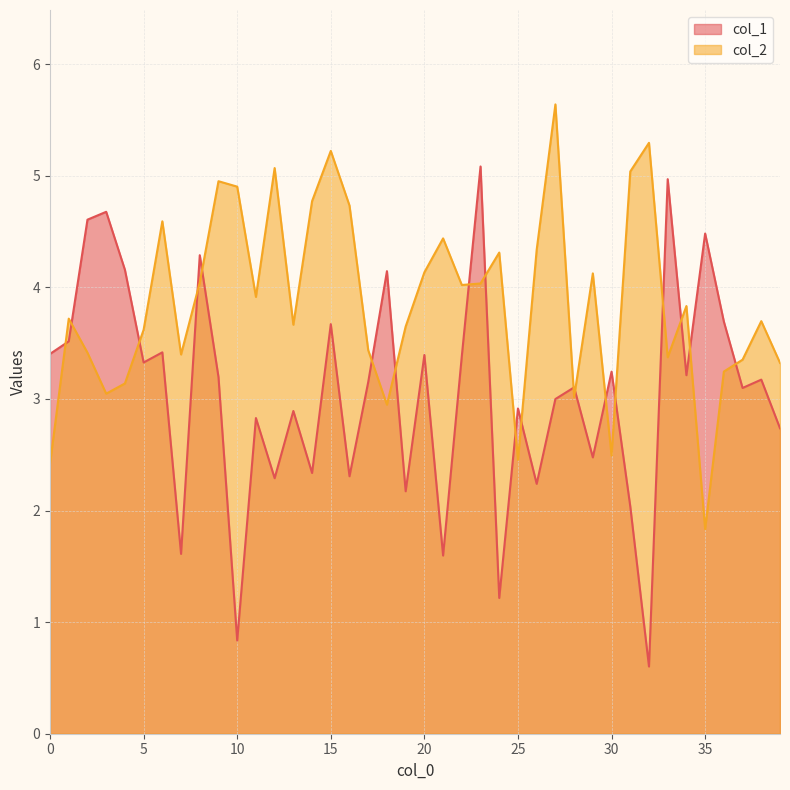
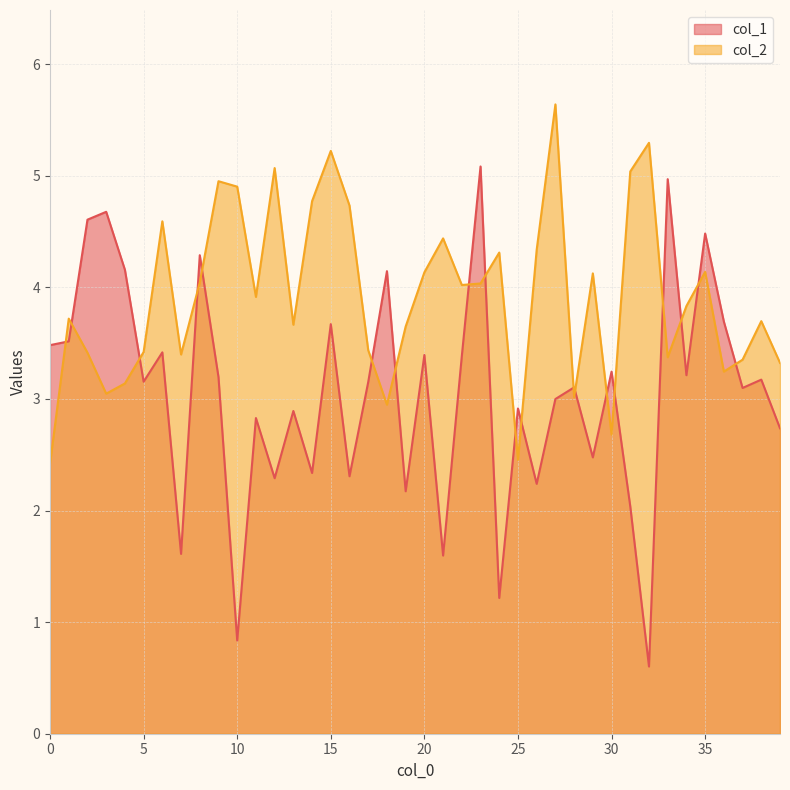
col_1, 0: 3.40 -> 3.48
col_1, 5: 3.33 -> 3.15
col_2, 5: 3.62 -> 3.42
col_2, 30: 2.49 -> 2.68
col_2, 35: 1.83 -> 4.14
